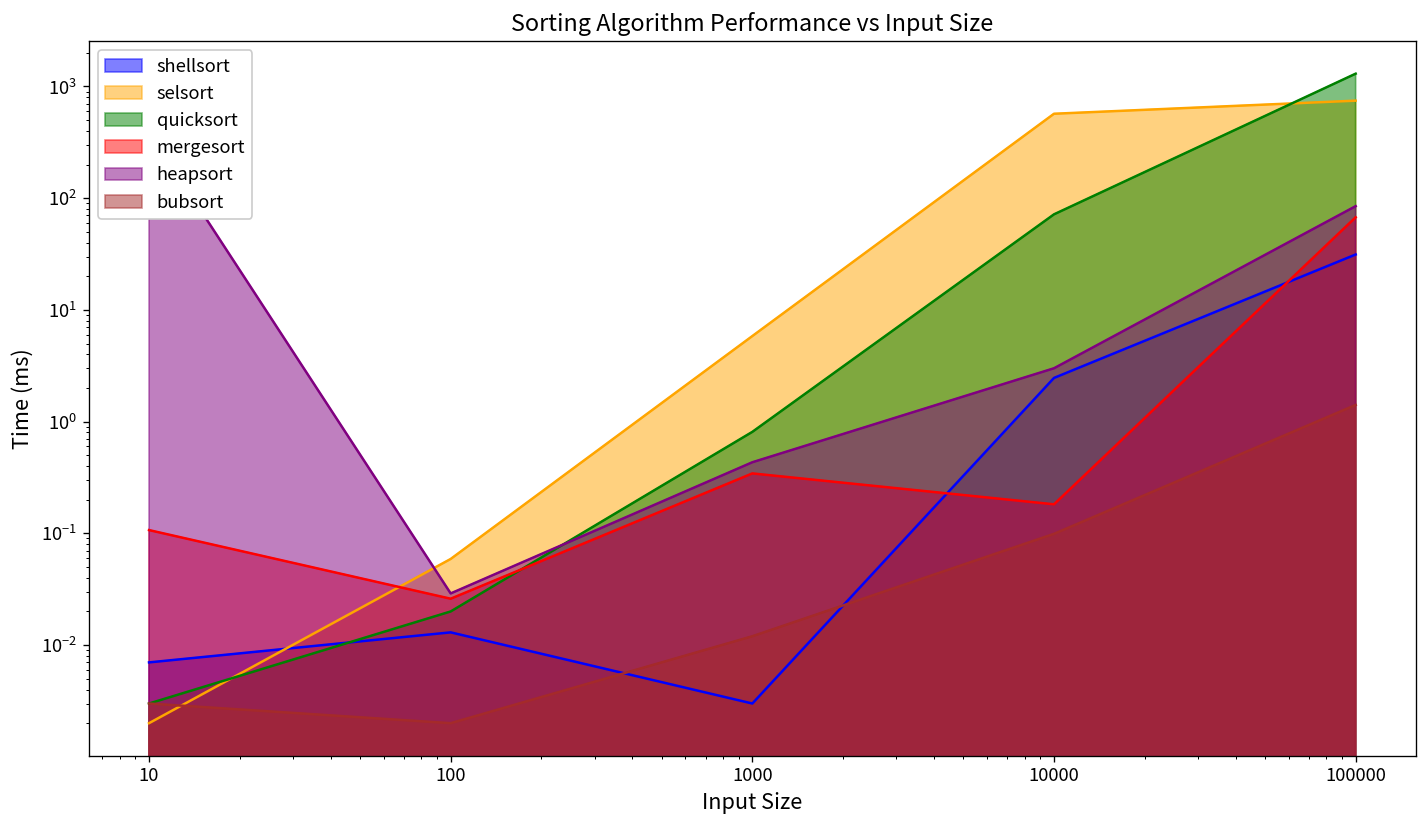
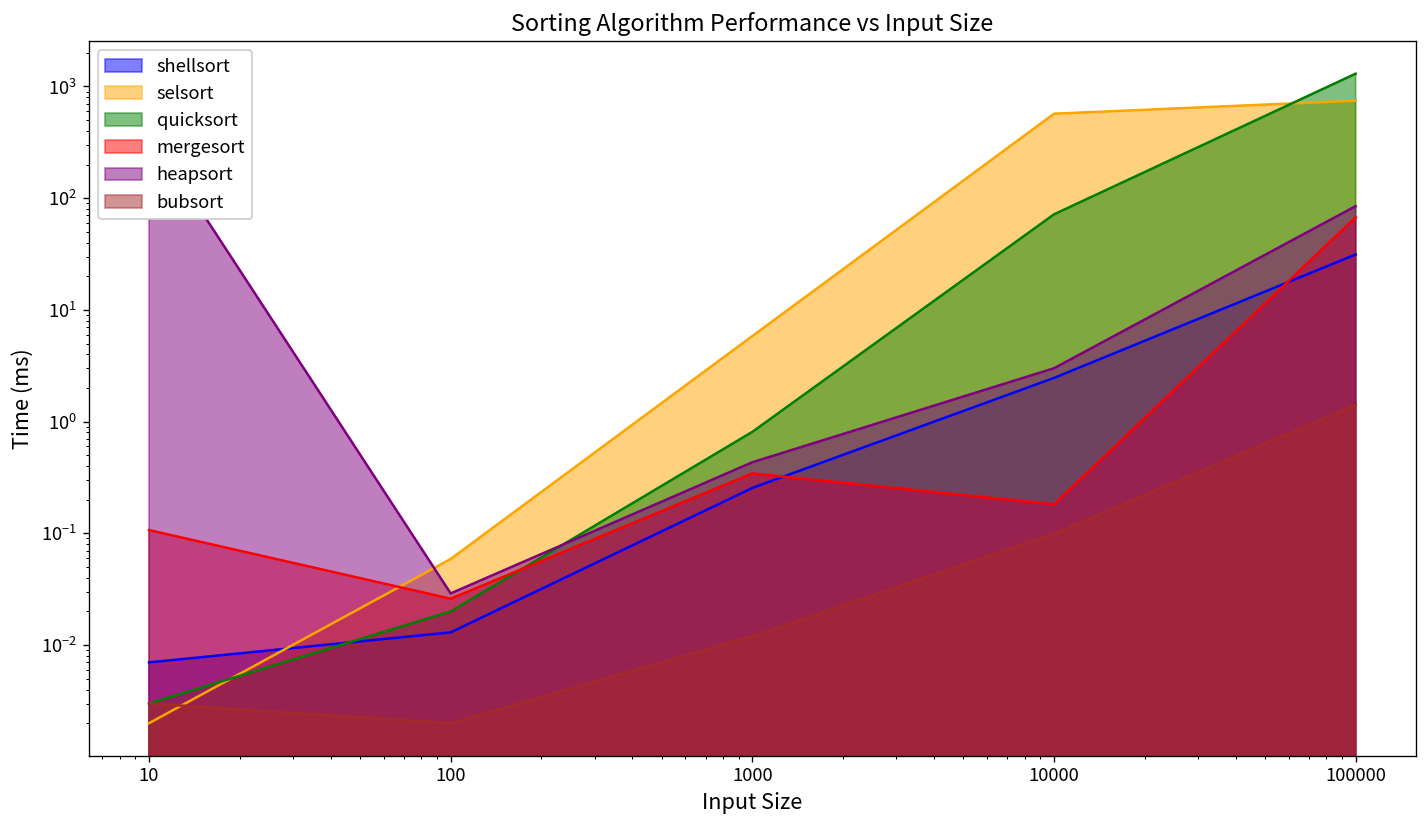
shellsort, 1000: 0.003 -> 0.26
